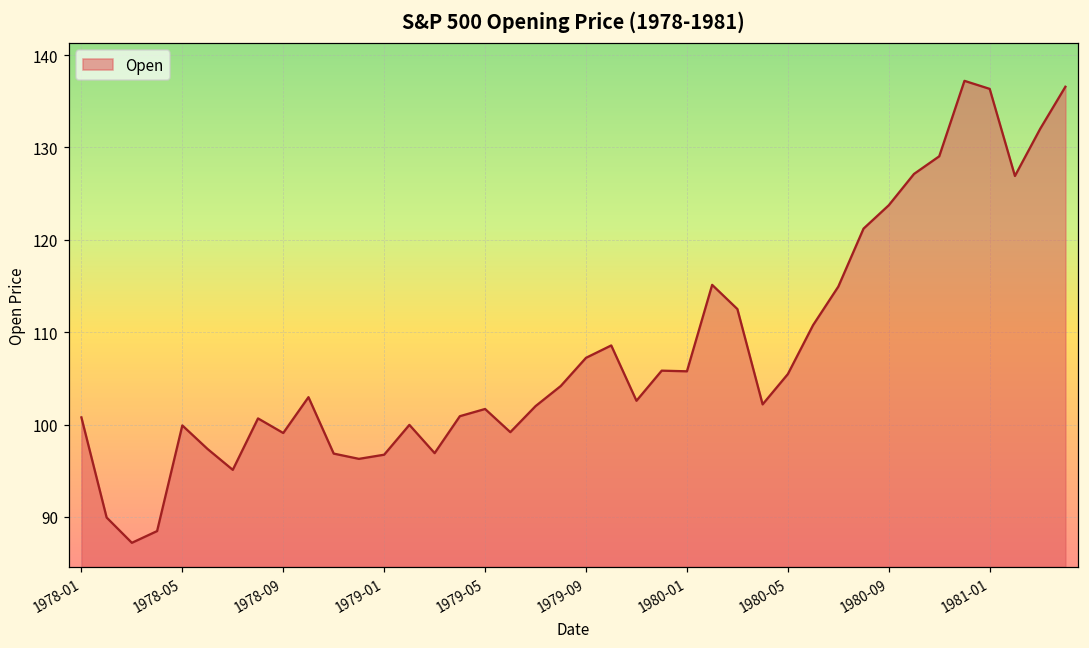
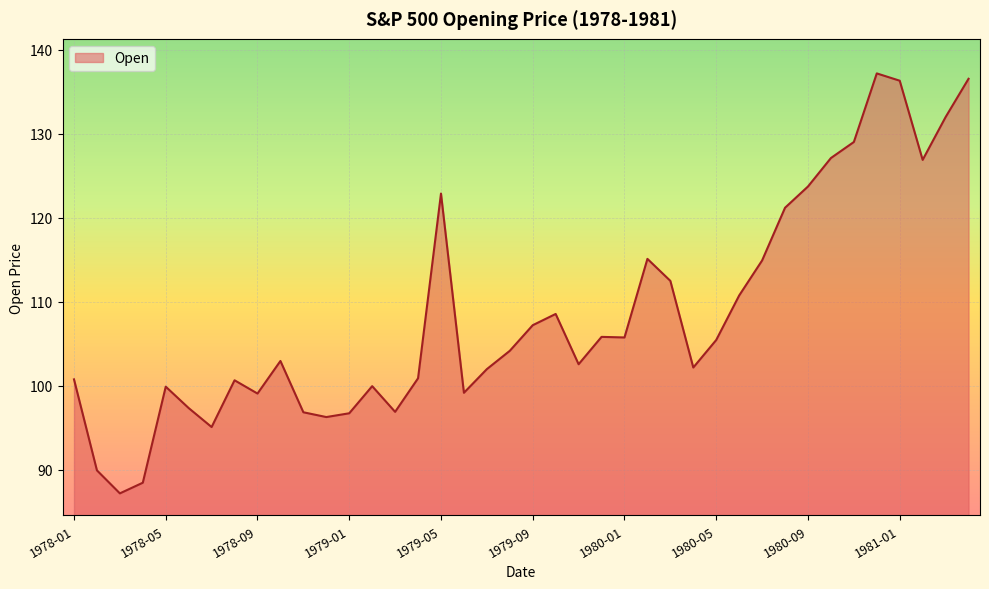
1979-05: 102 -> 123
